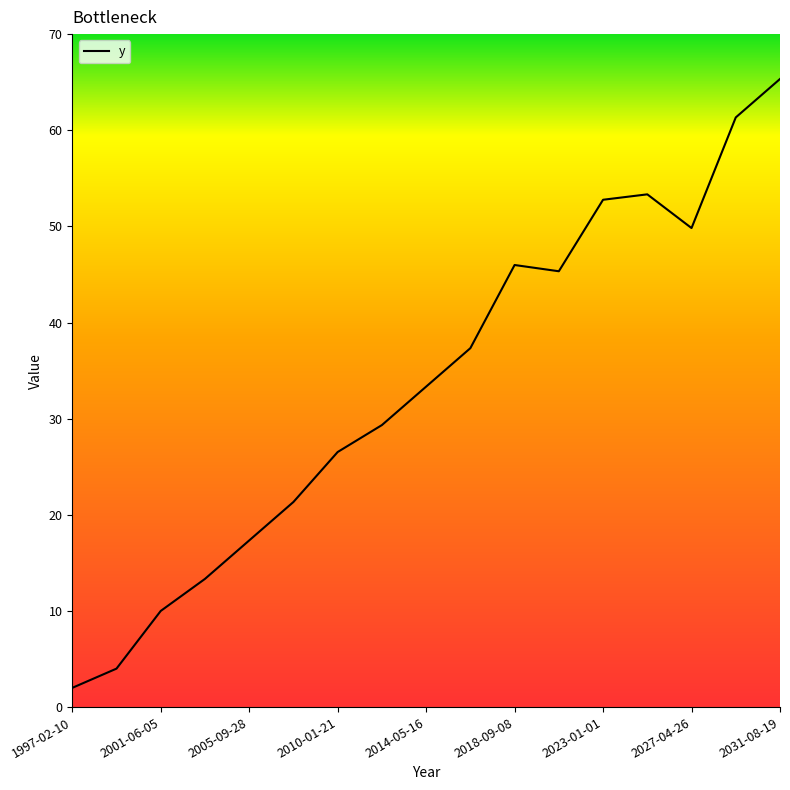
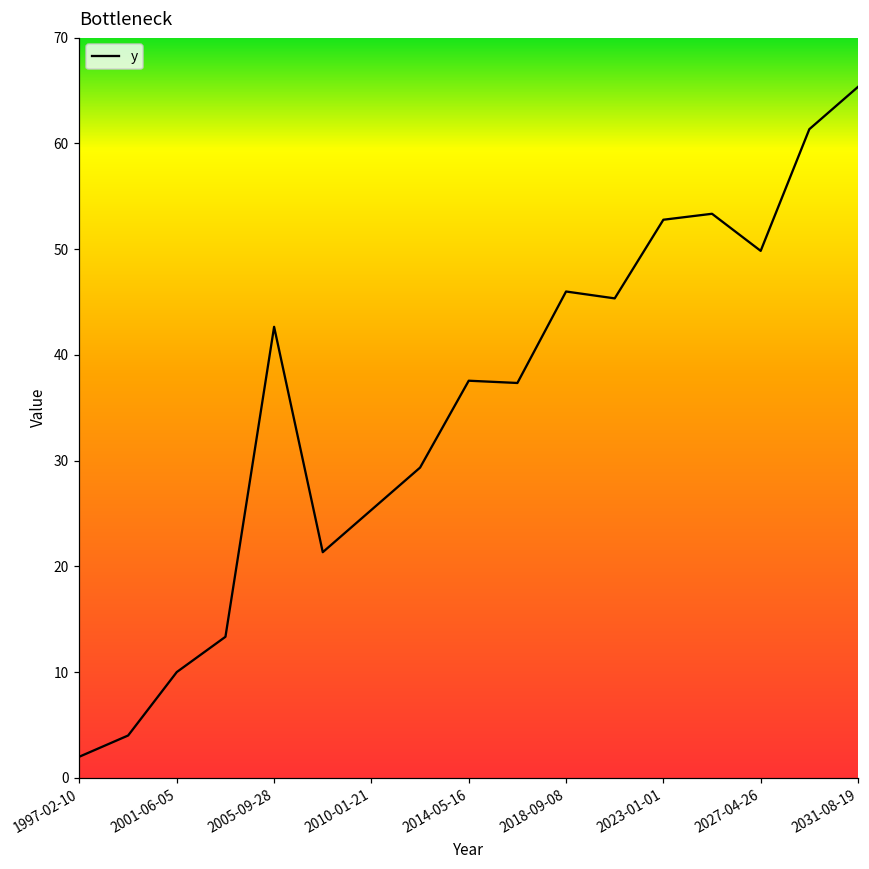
2005-09-28: 17 -> 43
2010-01-21: 27 -> 25
2014-05-16: 33 -> 38
